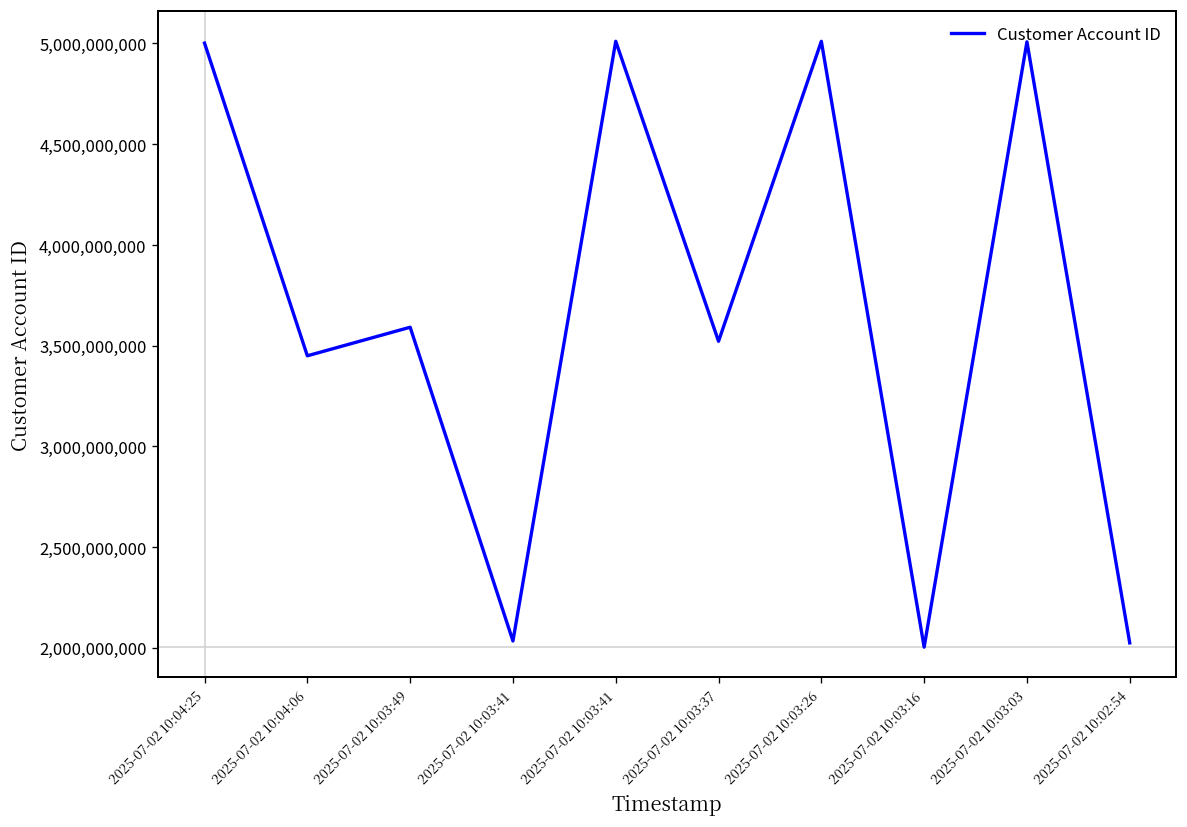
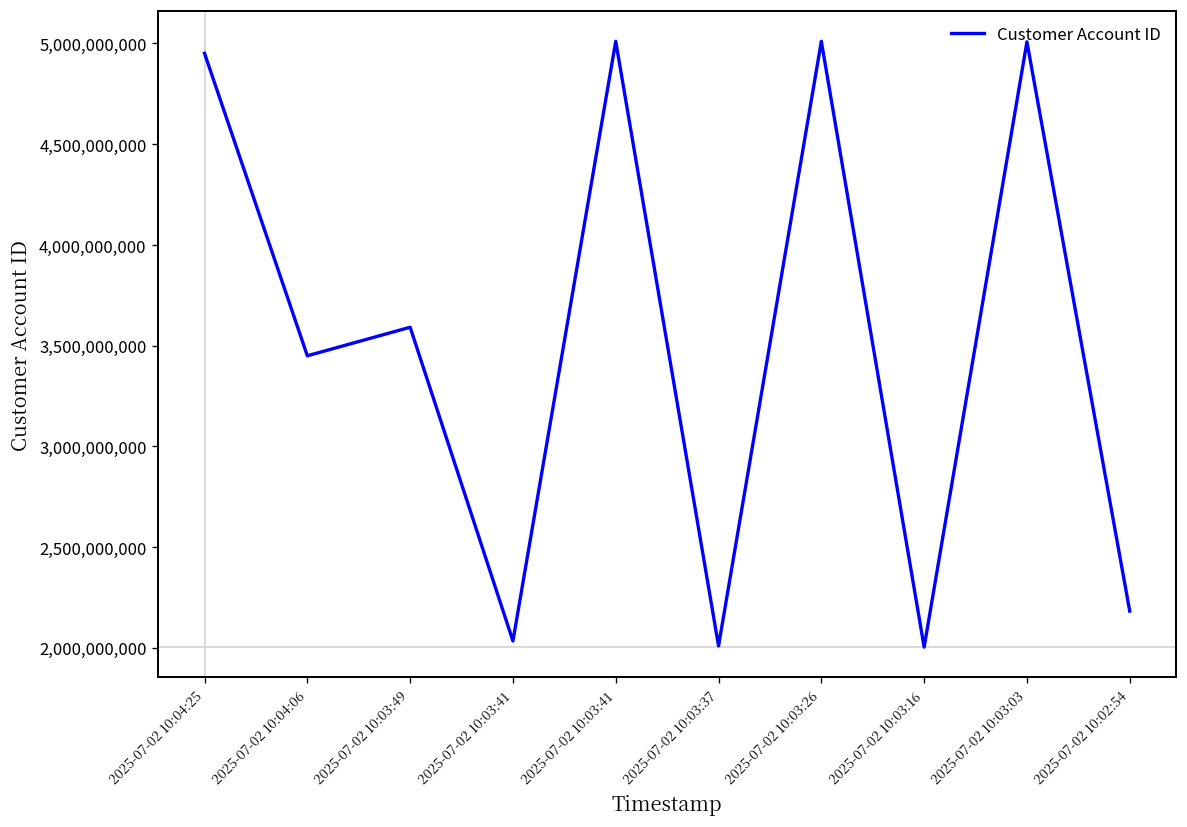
2025-07-02 10:04:25: 5,000,000,000 -> 4,950,000,000
2025-07-02 10:03:37: 3,520,000,000 -> 2,010,000,000
2025-07-02 10:02:54: 2,020,000,000 -> 2,180,000,000
